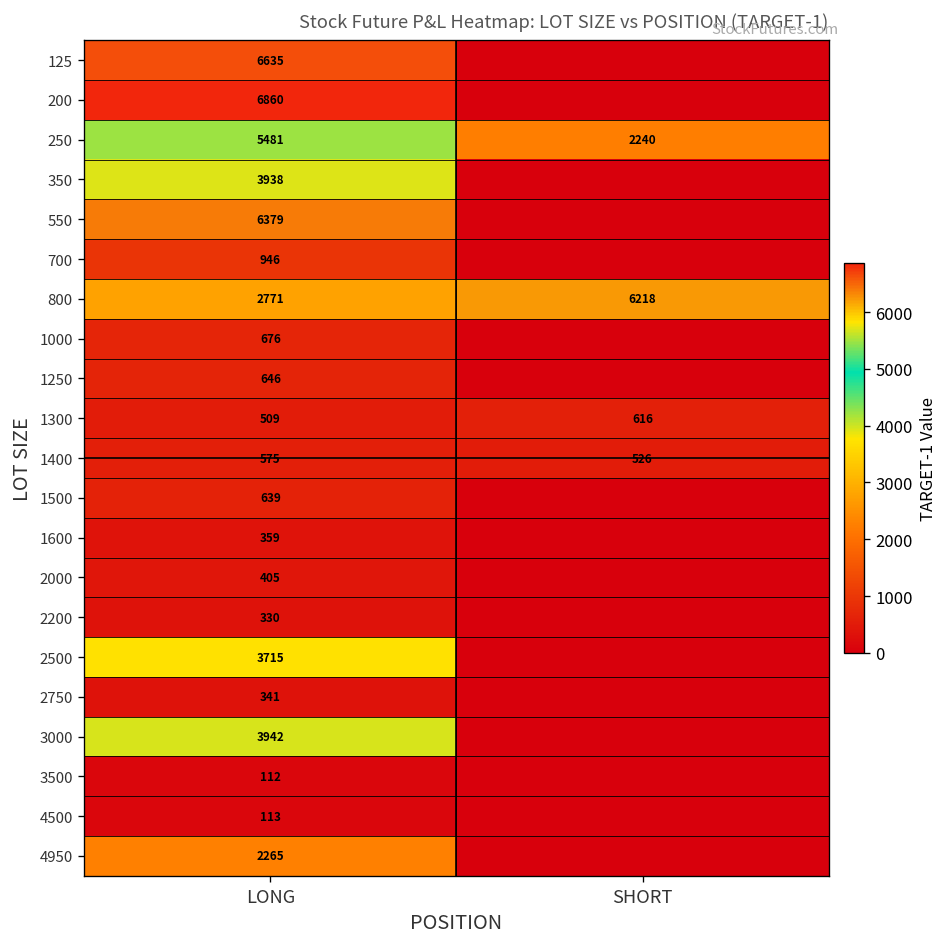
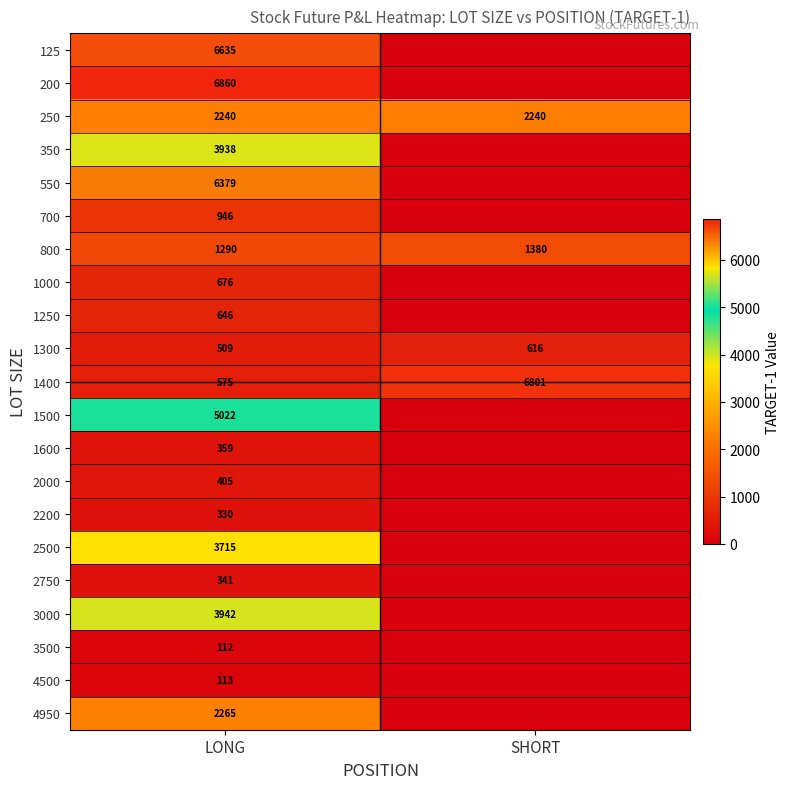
250, LONG: 5481 -> 2240
800, LONG: 2771 -> 1290
800, SHORT: 6218 -> 1380
1400, SHORT: 526 -> 6801
1500, LONG: 639 -> 5022
